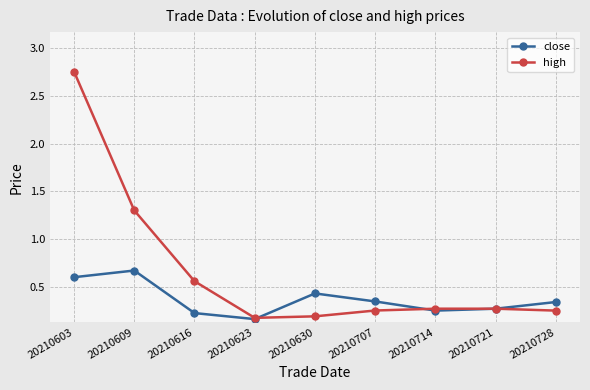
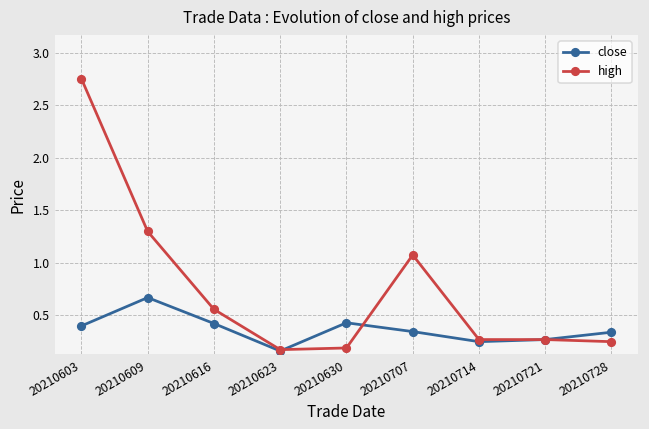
close, 20210603: 0.6 -> 0.4
close, 20210616: 0.2 -> 0.4
high, 20210707: 0.3 -> 1.1
